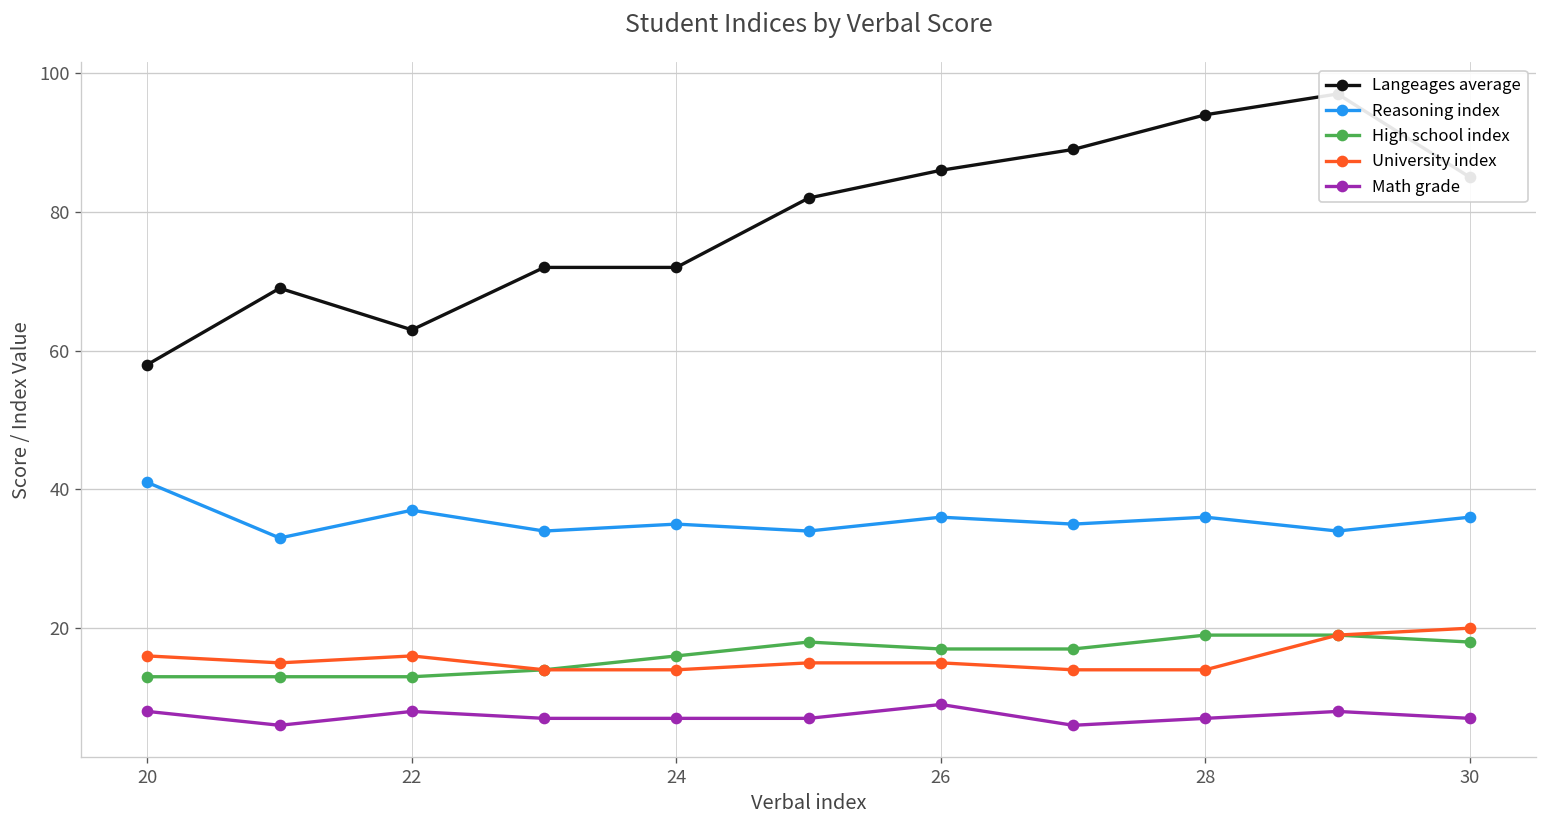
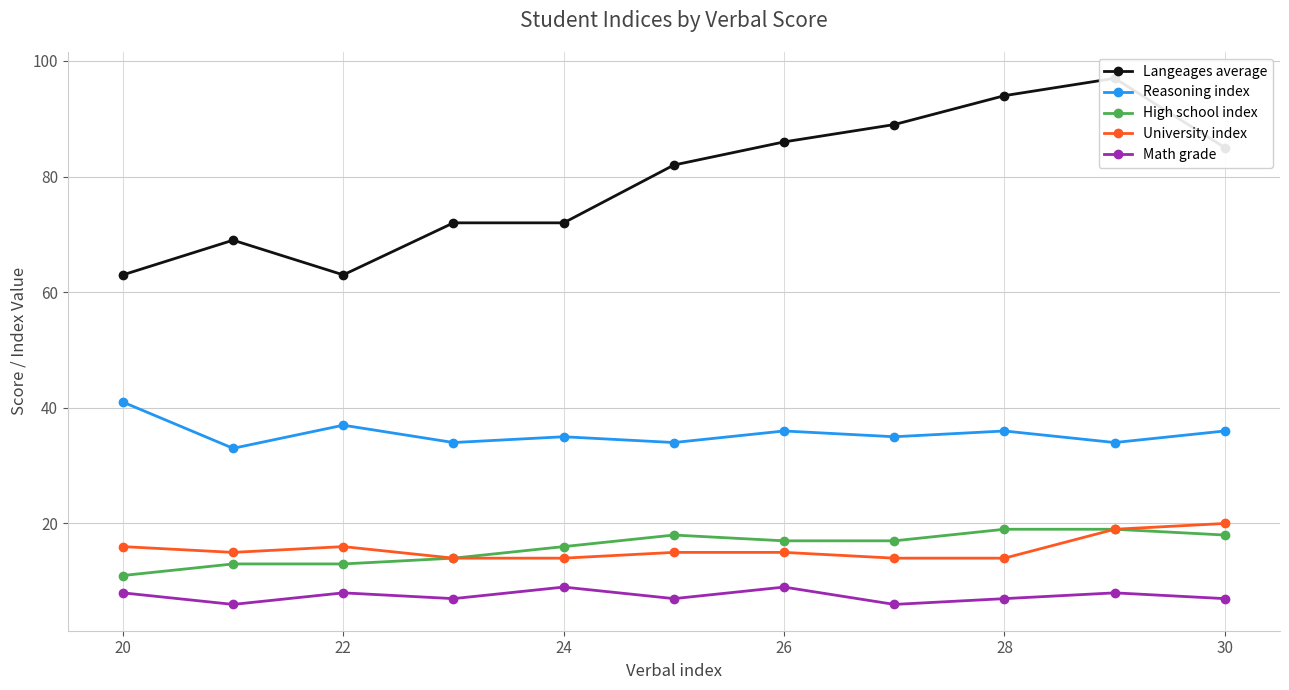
Langeages average, 20: 58 -> 63
High school index, 20: 13 -> 11
Math grade, 24: 7 -> 9
